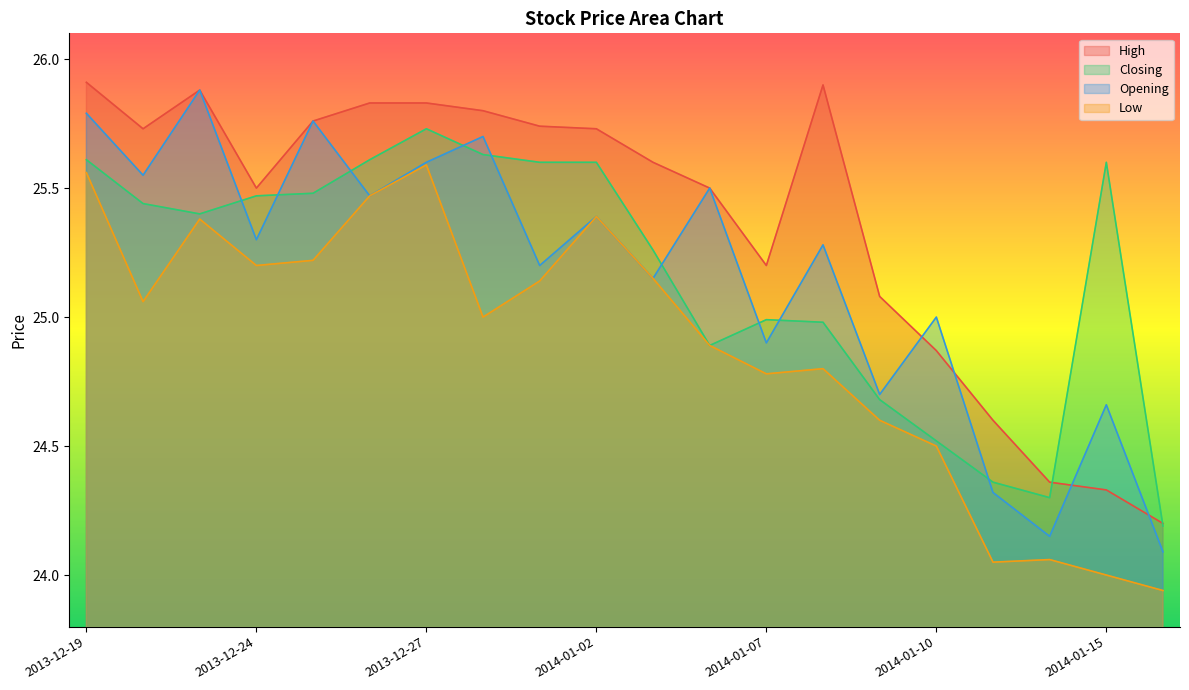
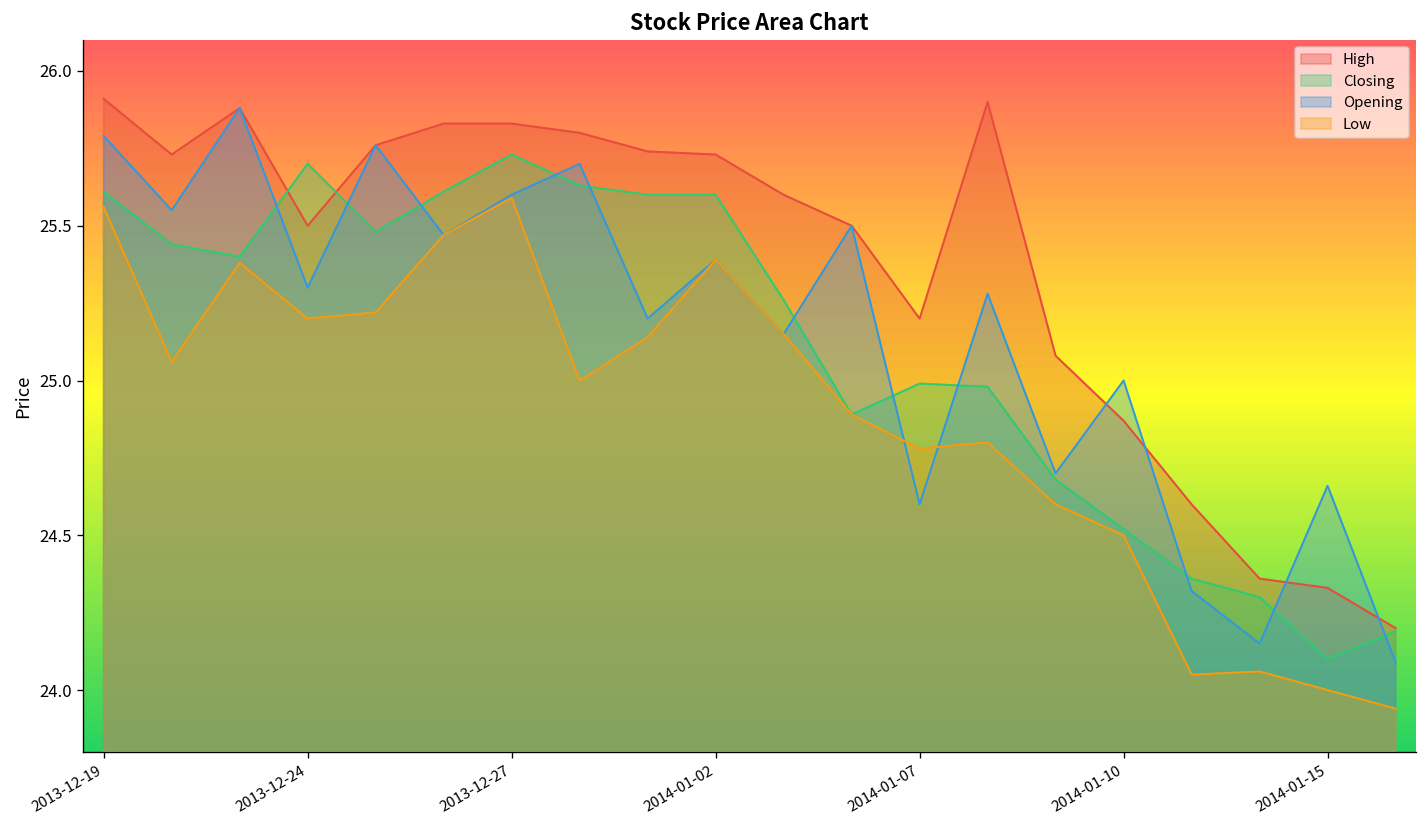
Closing, 2013-12-24: 25.47 -> 25.70
Opening, 2014-01-07: 24.9 -> 24.6
Closing, 2014-01-15: 25.6 -> 24.1
